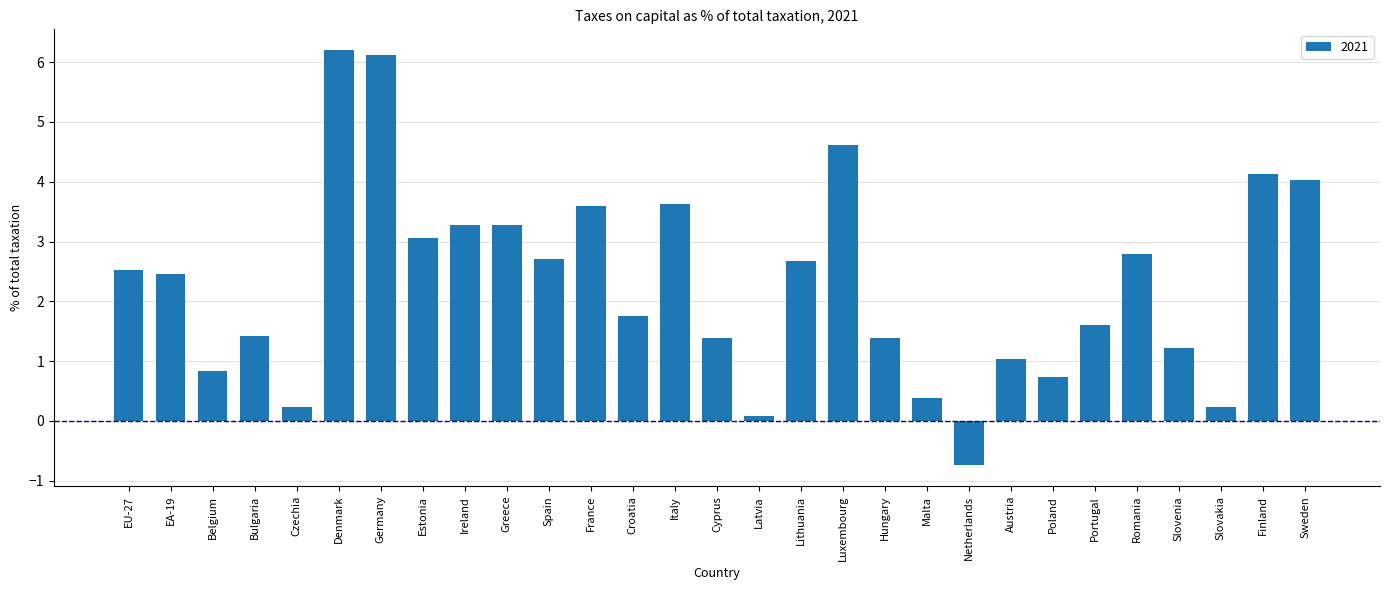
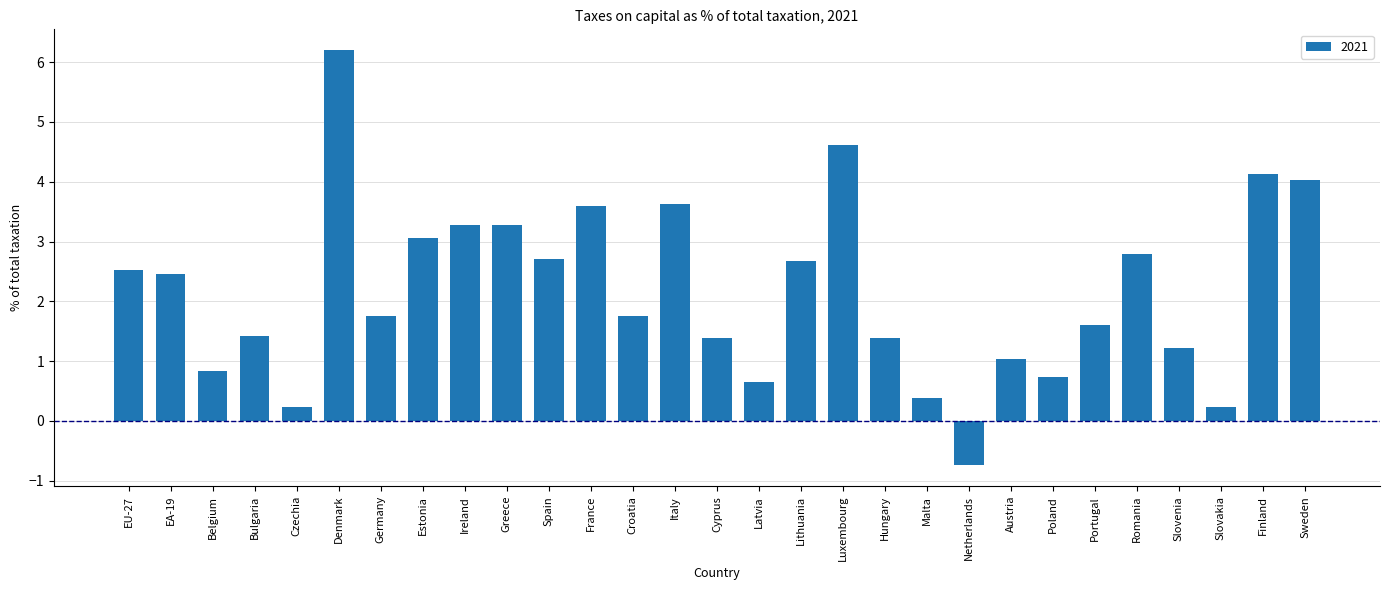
Germany: 6.1 -> 1.8
Latvia: 0.1 -> 0.6
